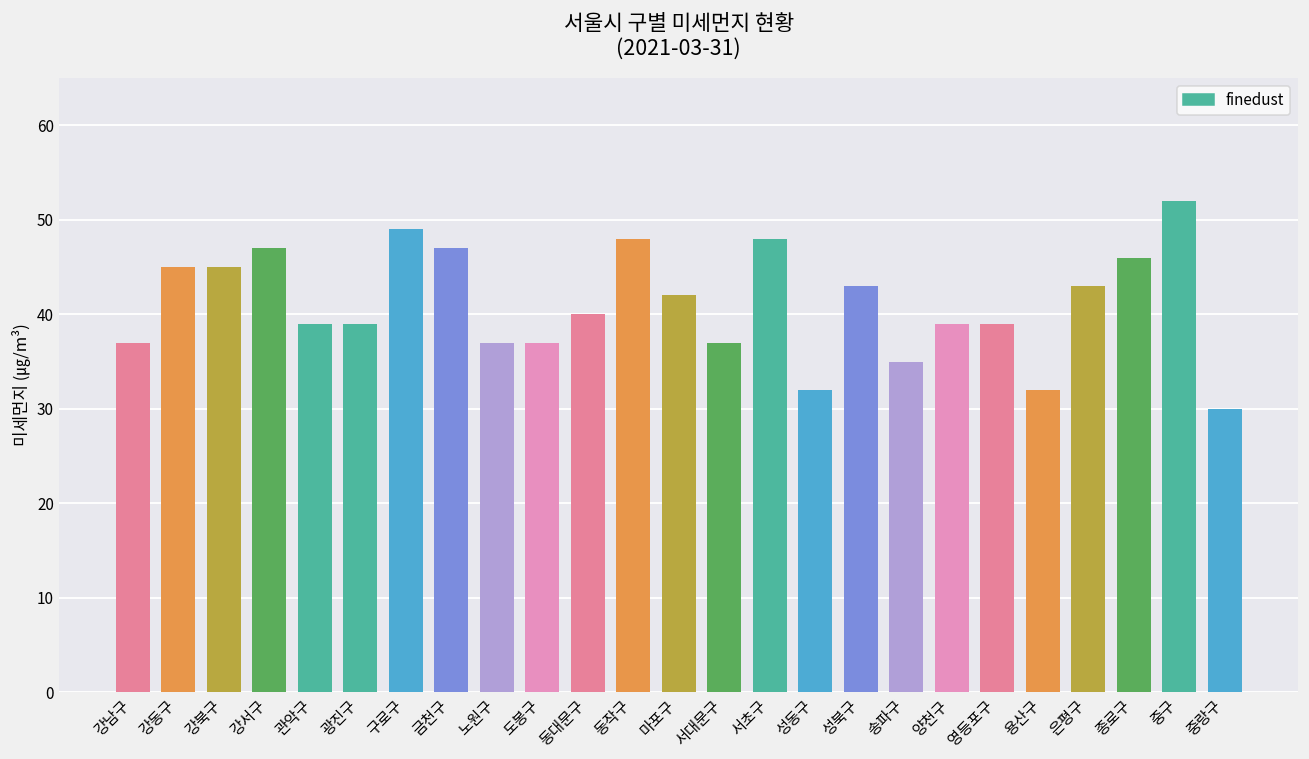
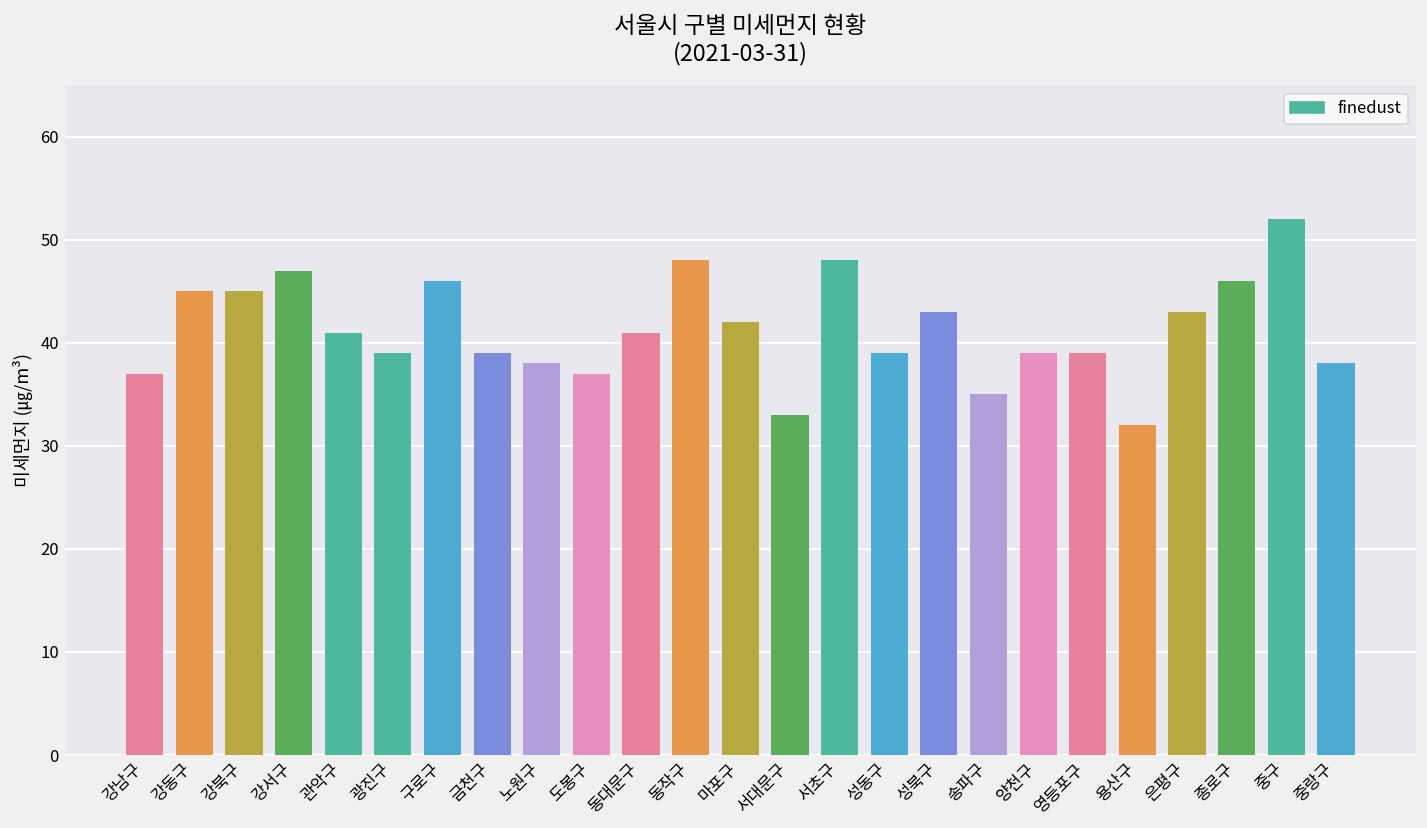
관악구: 39 -> 41
구로구: 49 -> 46
금천구: 47 -> 39
노원구: 37 -> 38
동대문구: 40 -> 41
서대문구: 37 -> 33
성동구: 32 -> 39
중랑구: 30 -> 38
